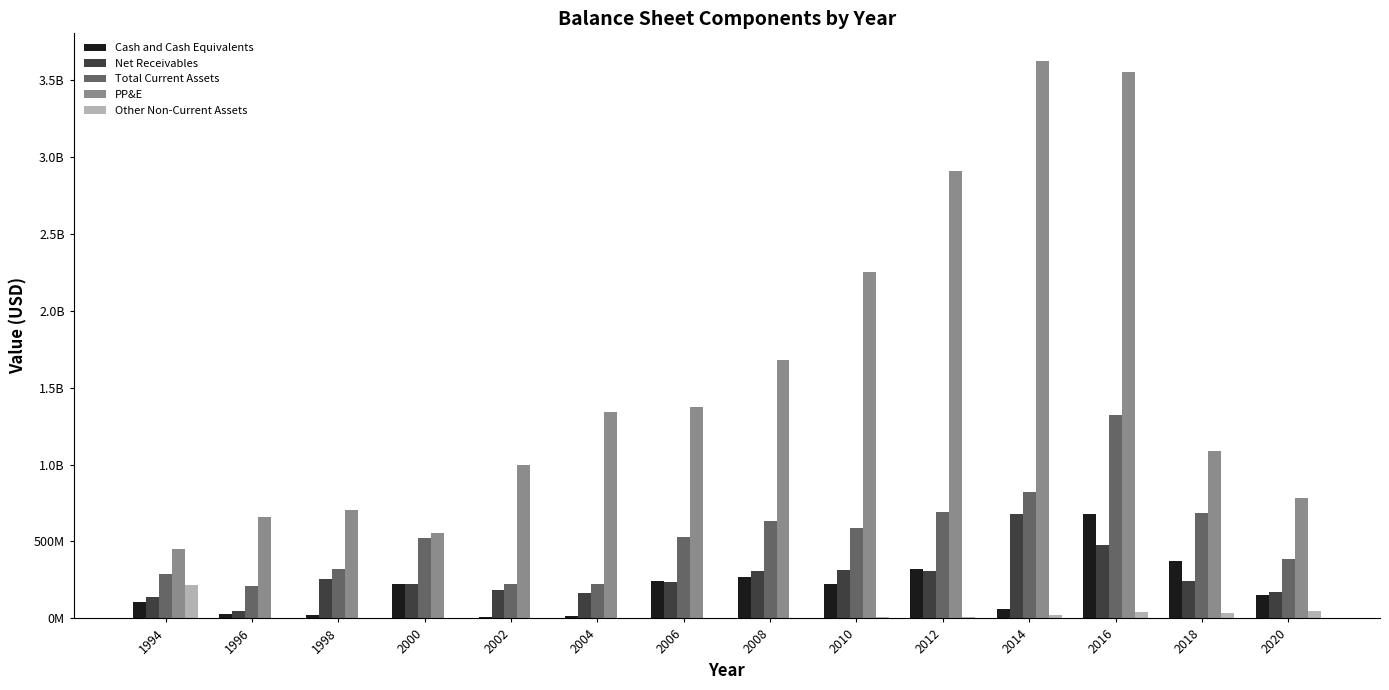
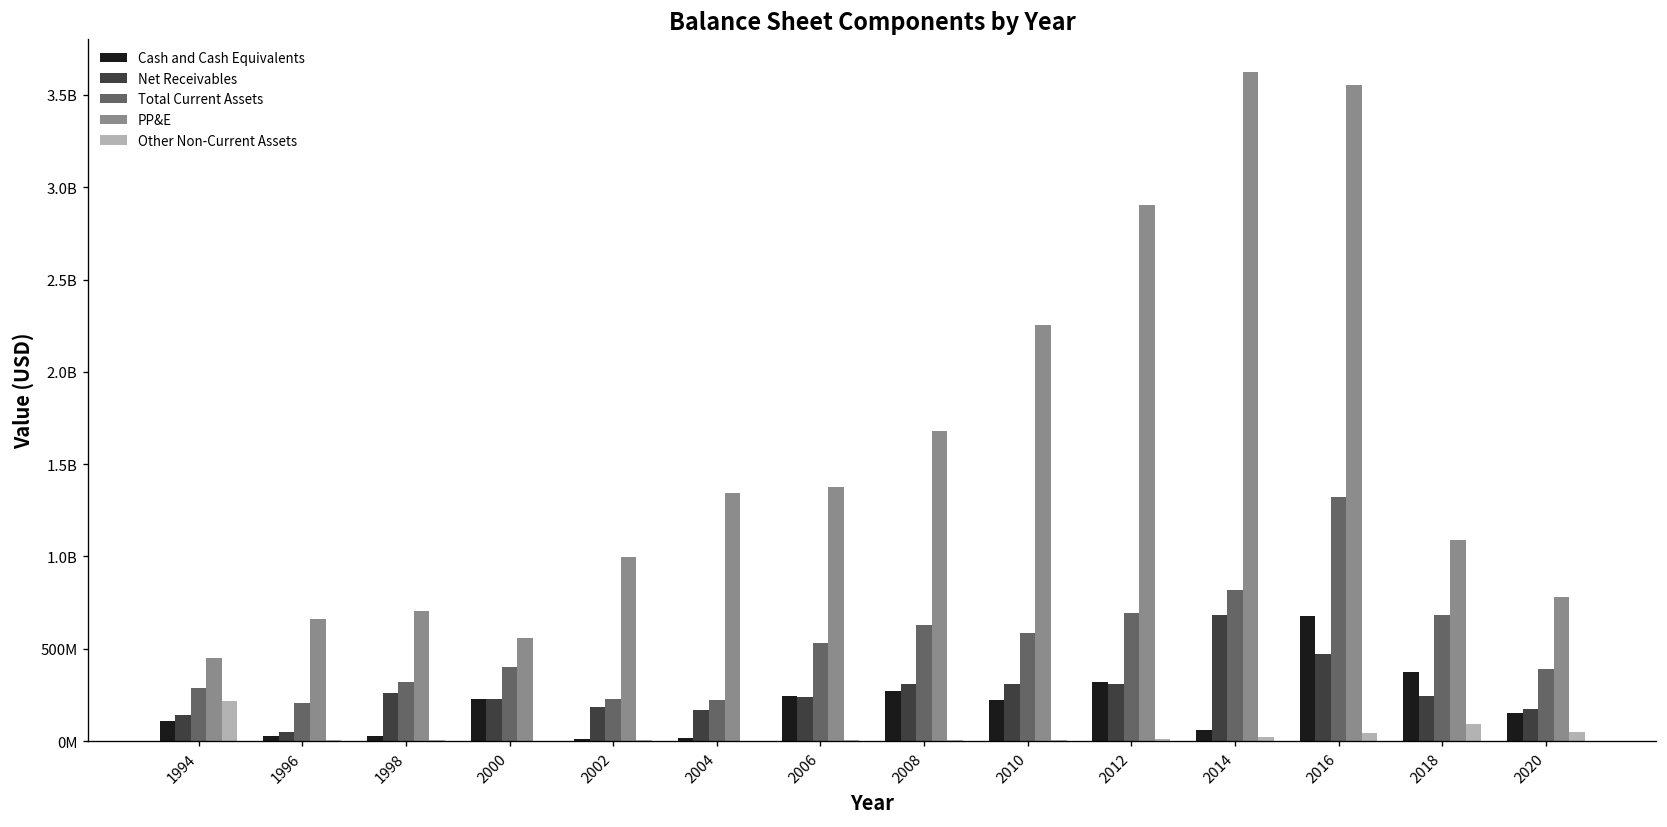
Total Current Assets, 2000: 520000000 -> 400000000
Other Non-Current Assets, 2018: 40000000 -> 90000000
